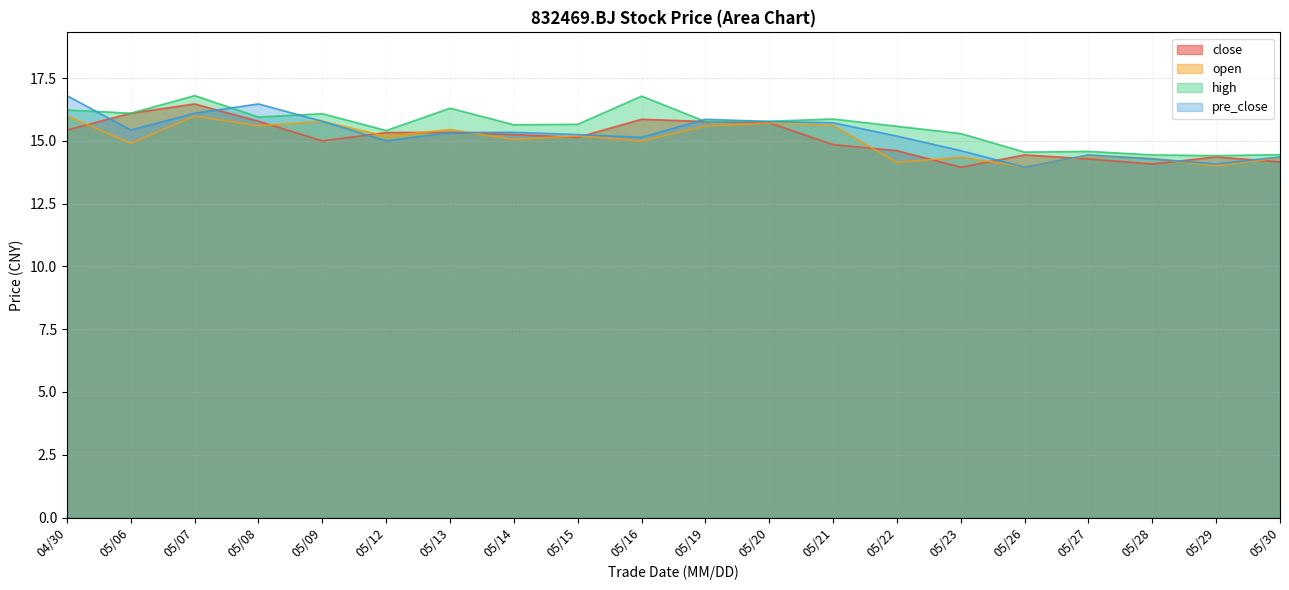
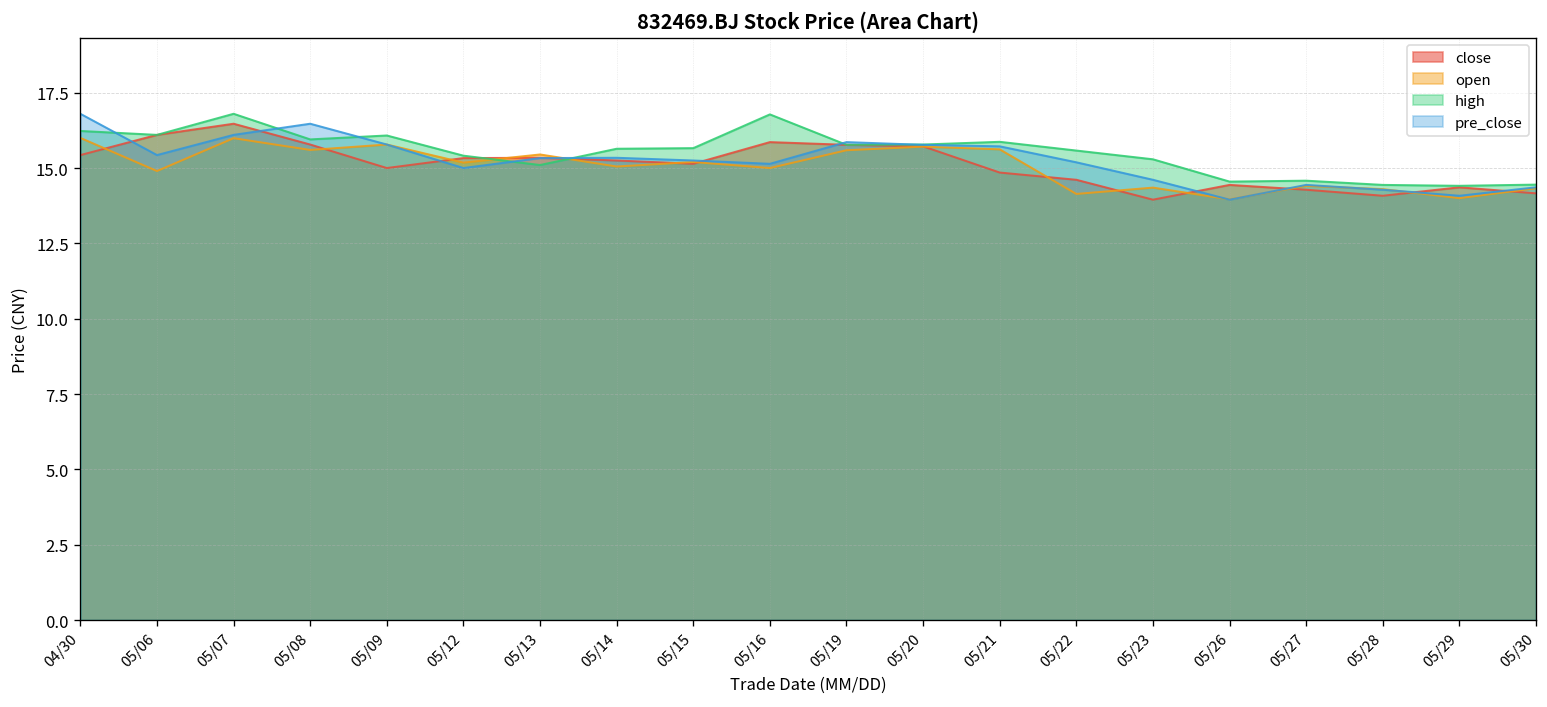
high, 05/13: 16.3 -> 15.1
